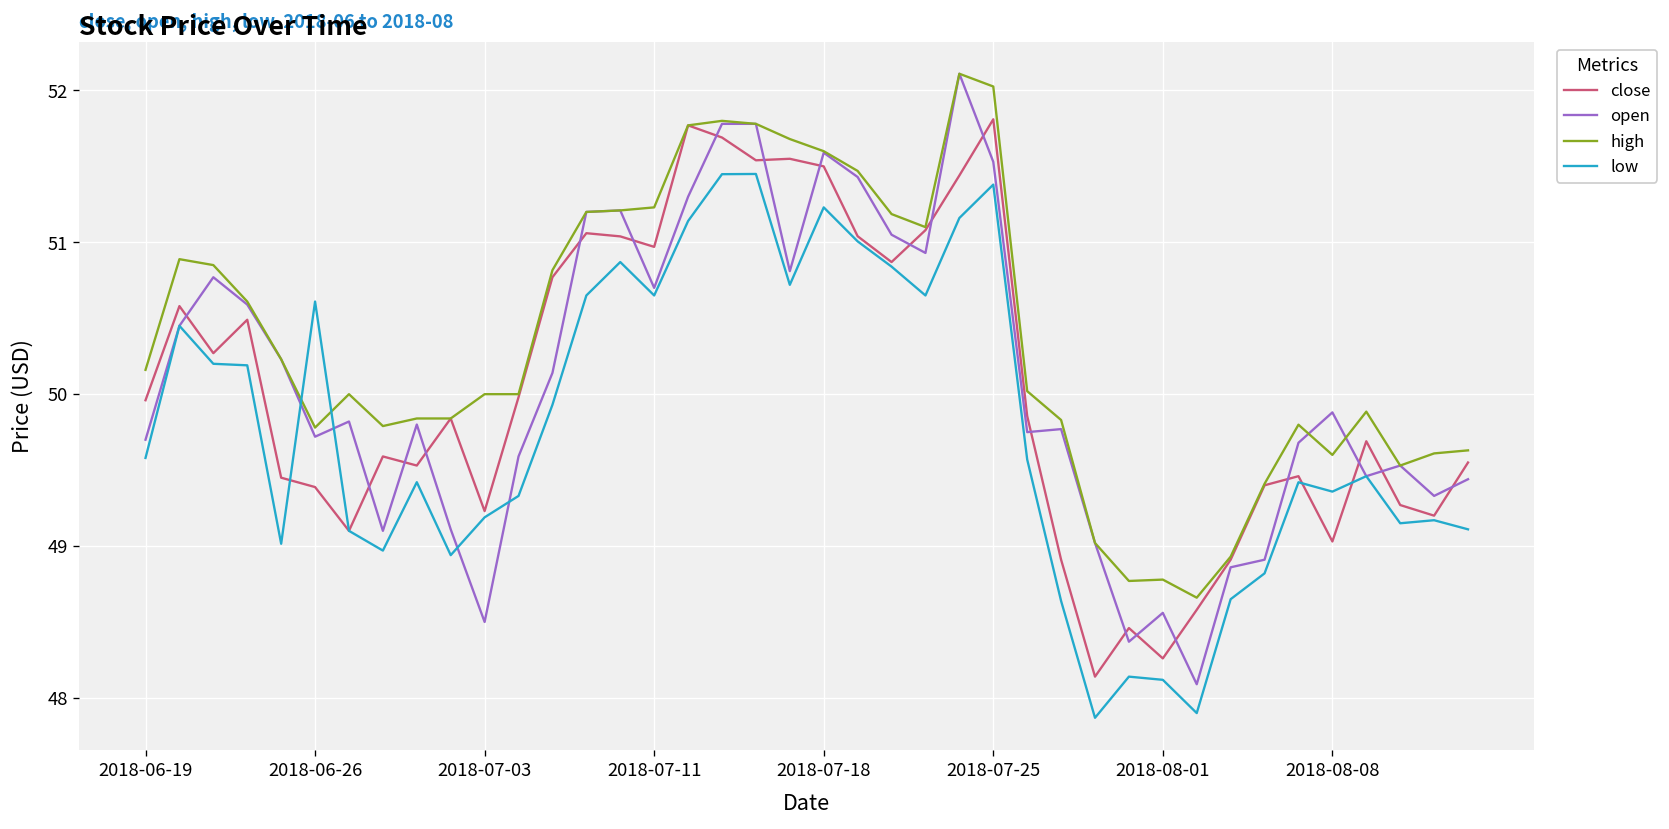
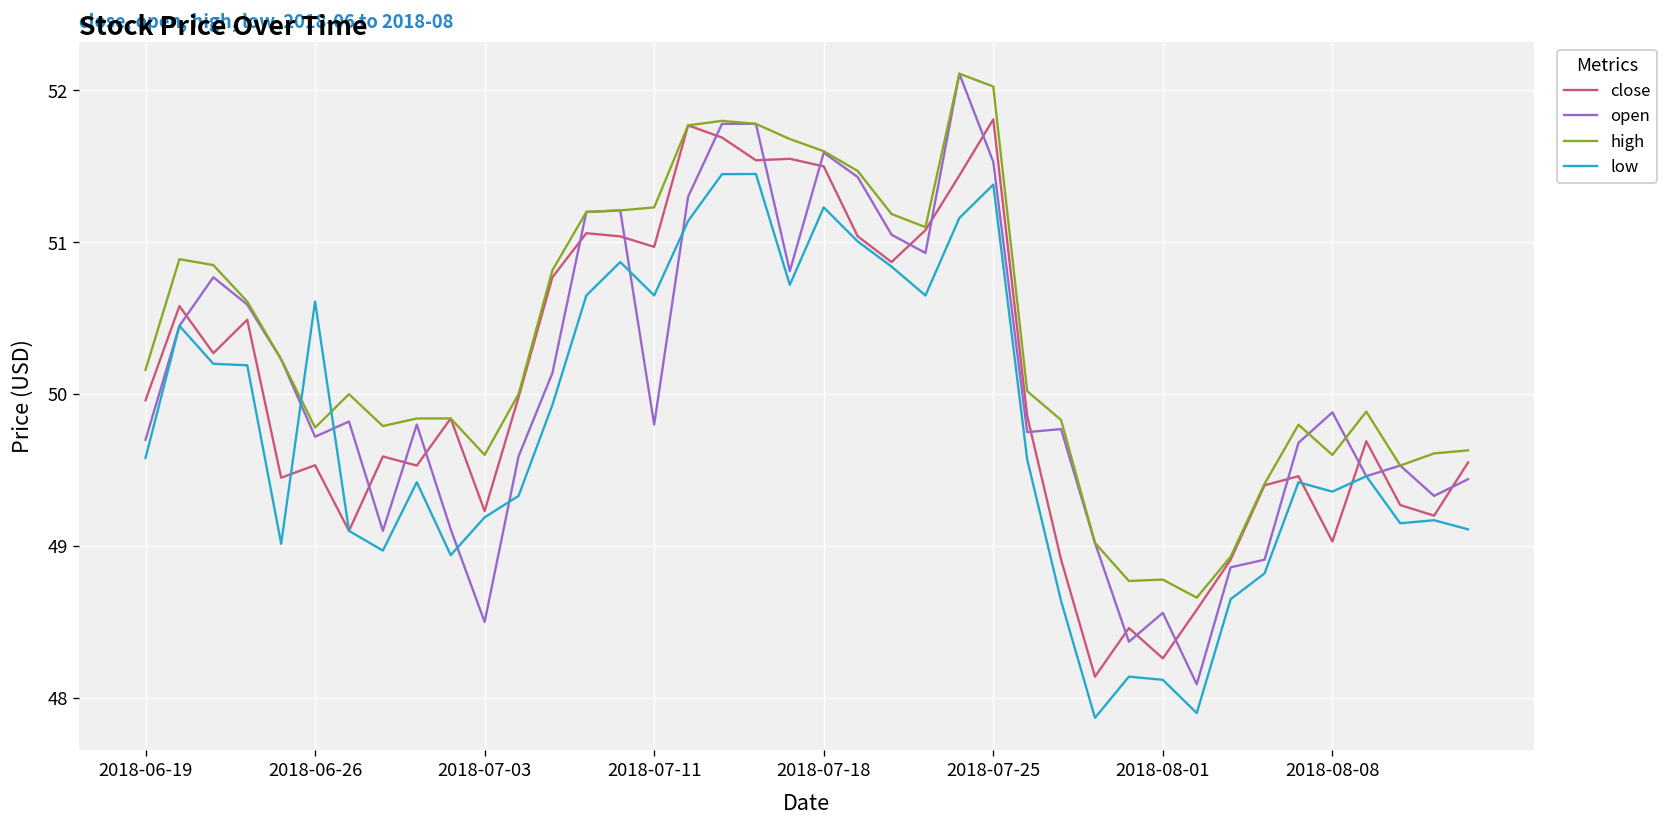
close, 2018-06-26: 49.39 -> 49.53
high, 2018-07-03: 50.0 -> 49.6
open, 2018-07-11: 50.7 -> 49.8
